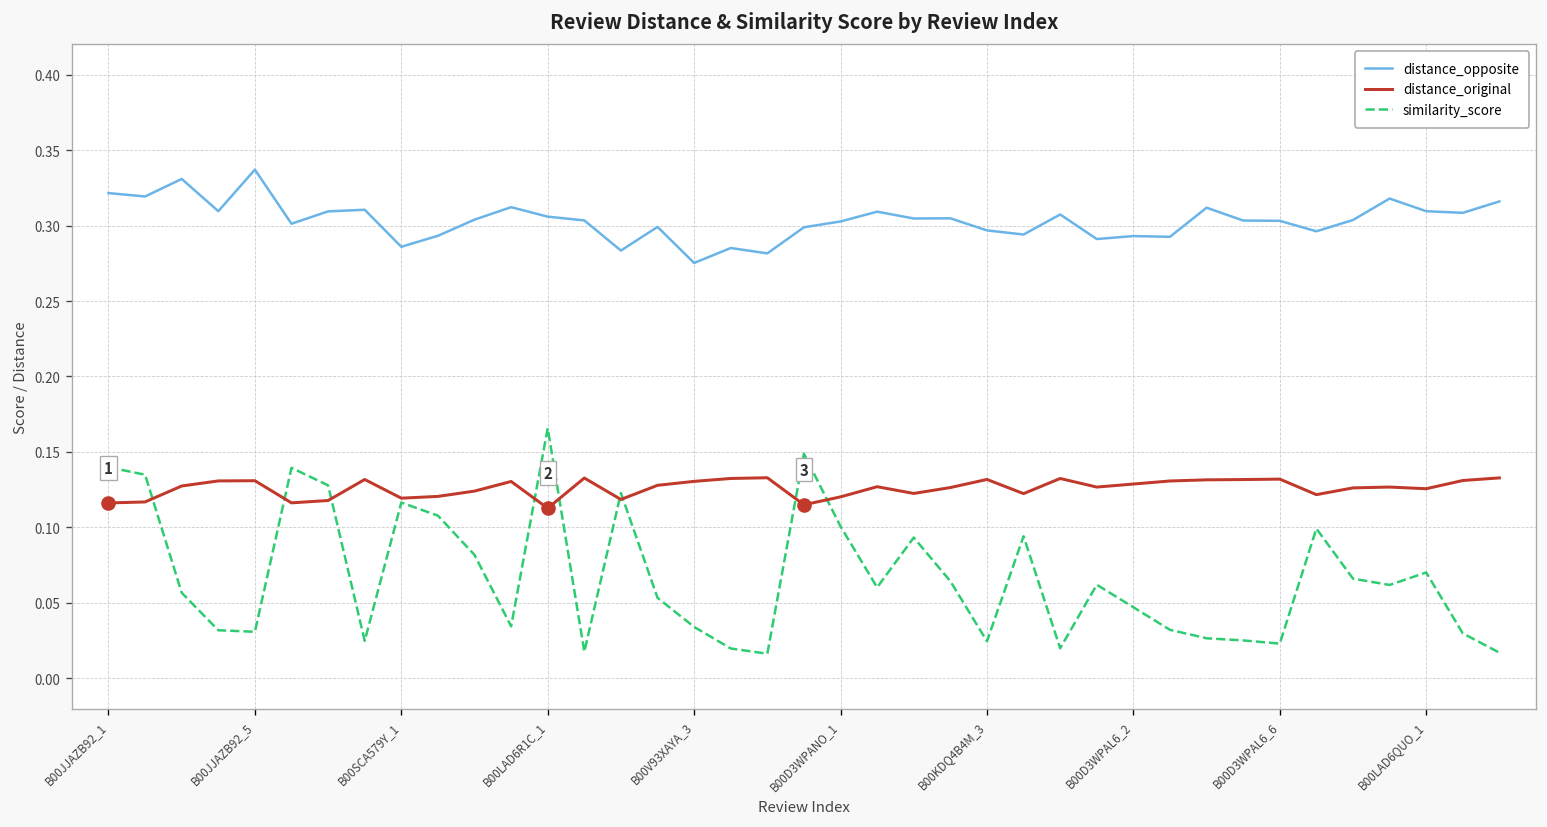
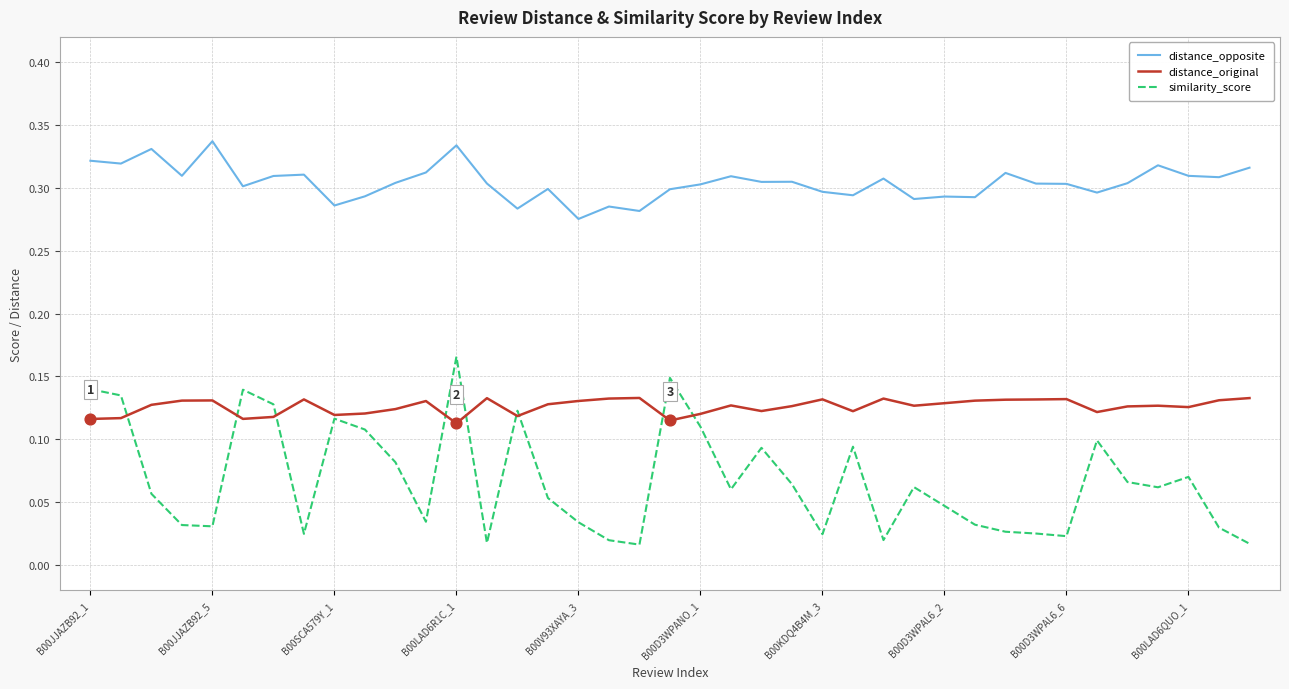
distance_opposite, B00LAD6R1C_1: 0.306 -> 0.334
similarity_score, B00D3WPANO_1: 0.101 -> 0.110
